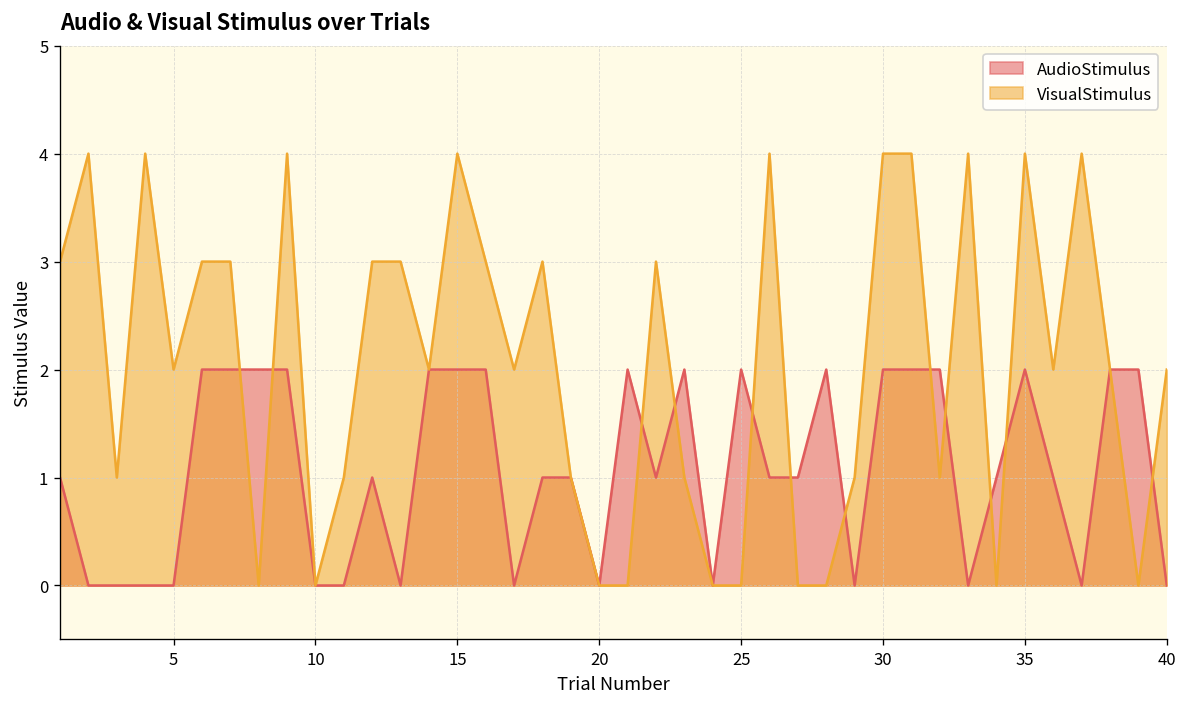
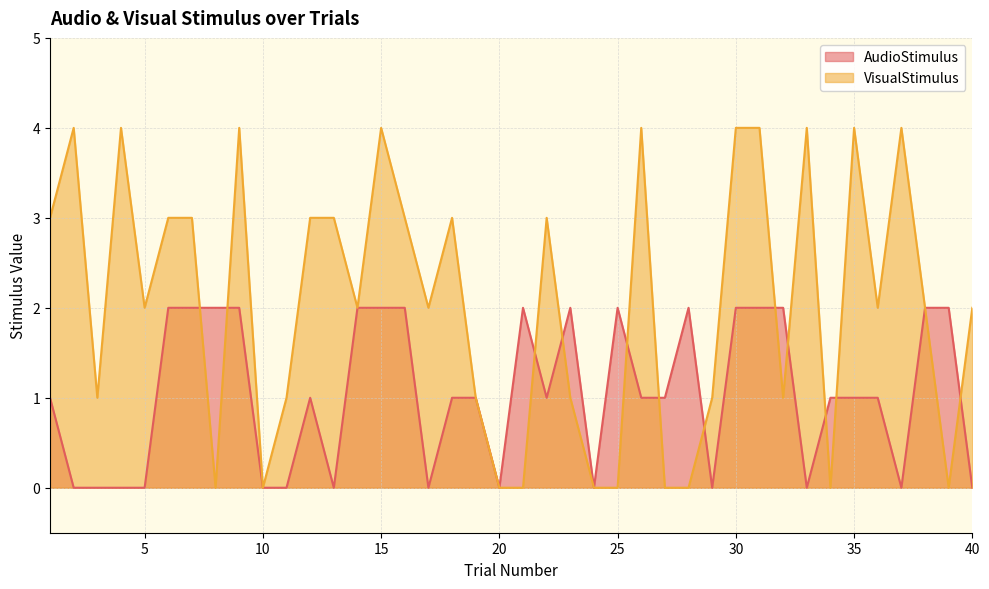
AudioStimulus, 35: 2 -> 1
